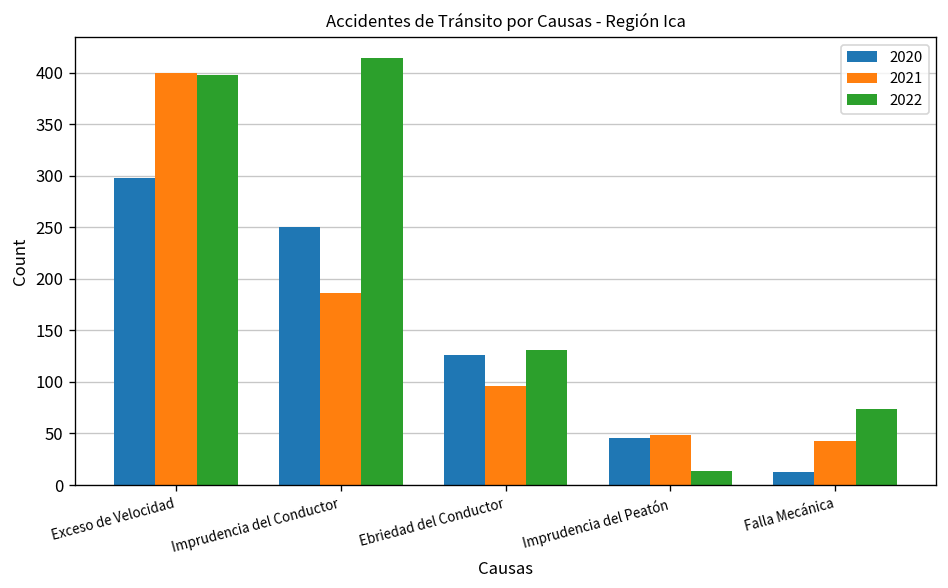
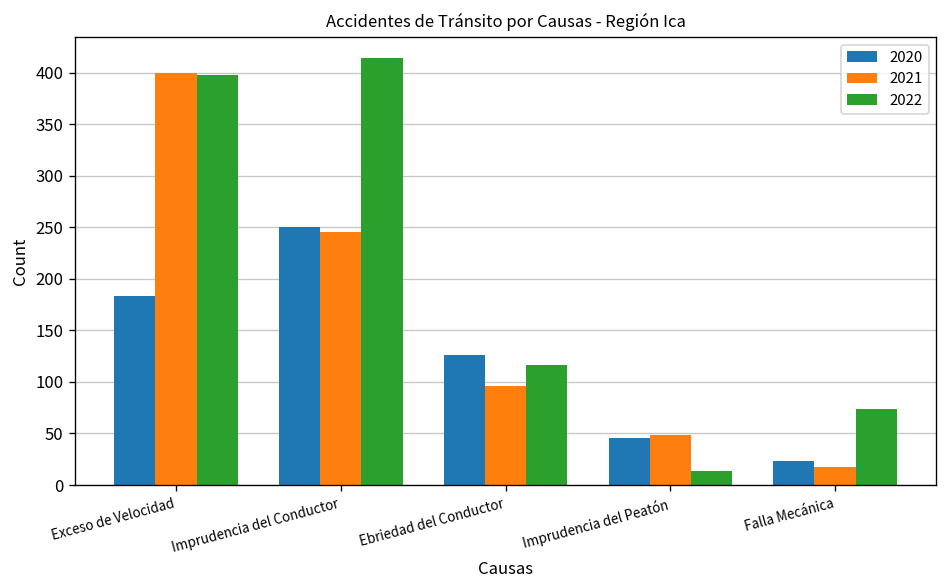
2020, Exceso de Velocidad: 300 -> 180
2021, Imprudencia del Conductor: 190 -> 250
2022, Ebriedad del Conductor: 130 -> 120
2020, Falla Mecánica: 10 -> 20
2021, Falla Mecánica: 40 -> 20
